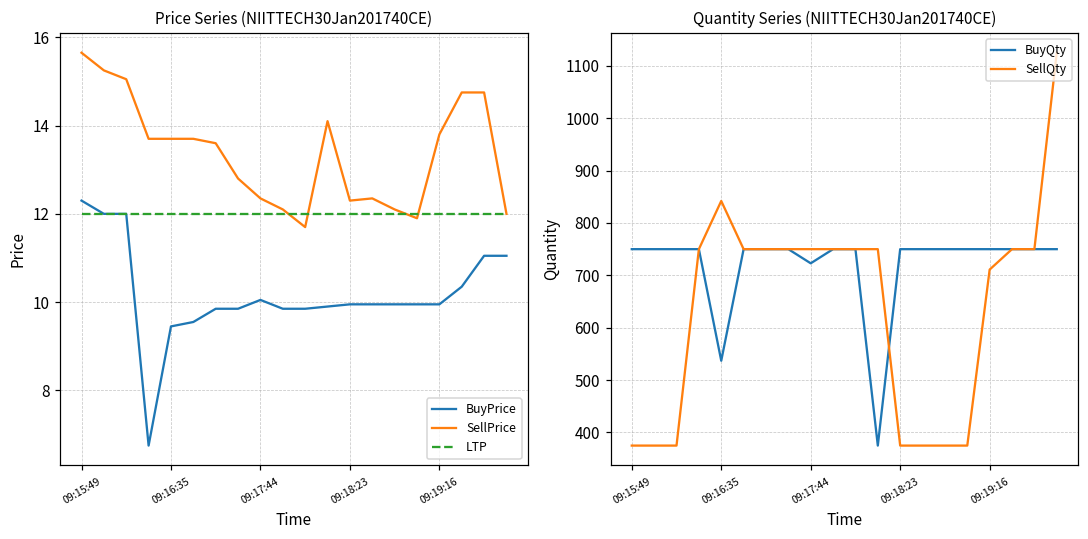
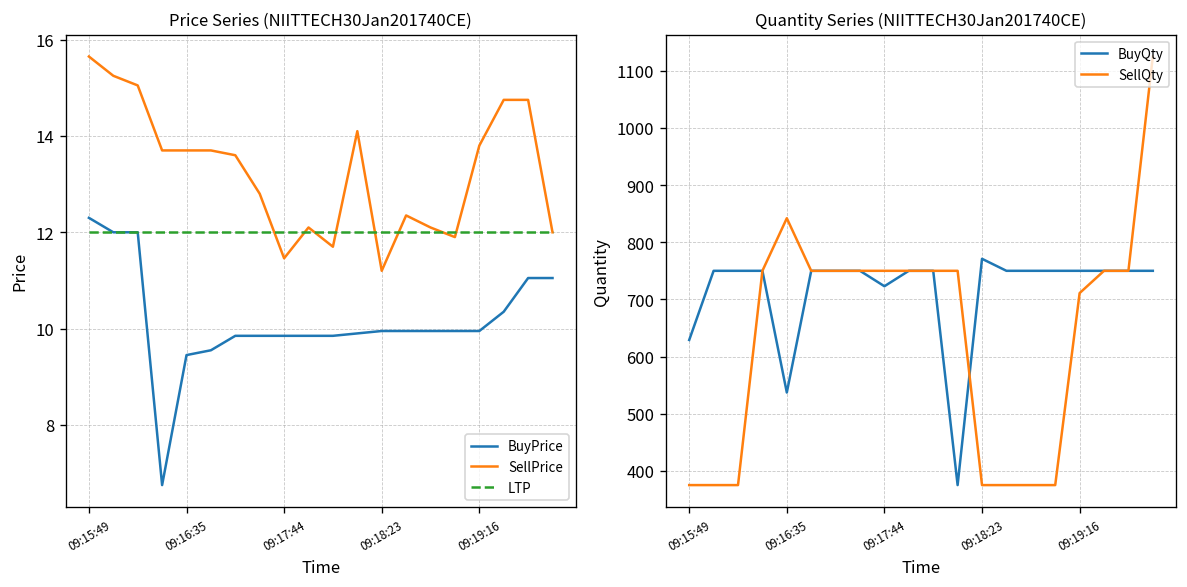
Price Series (NIITTECH30Jan201740CE), BuyPrice, 09:17:44: 10.1 -> 9.9
Price Series (NIITTECH30Jan201740CE), SellPrice, 09:17:44: 12.4 -> 11.5
Price Series (NIITTECH30Jan201740CE), SellPrice, 09:18:23: 12.3 -> 11.2
Quantity Series (NIITTECH30Jan201740CE), BuyQty, 09:15:49: 750 -> 630
Quantity Series (NIITTECH30Jan201740CE), BuyQty, 09:18:23: 750 -> 770
